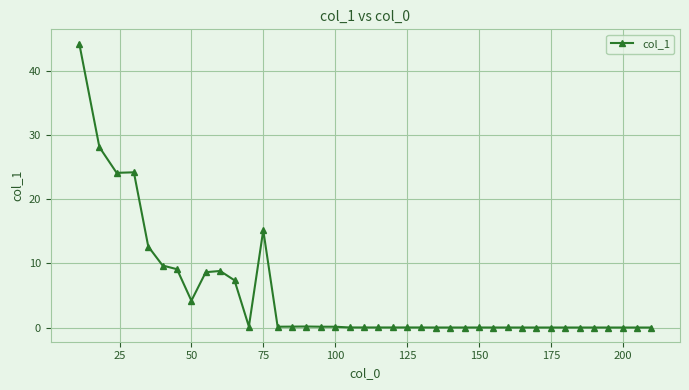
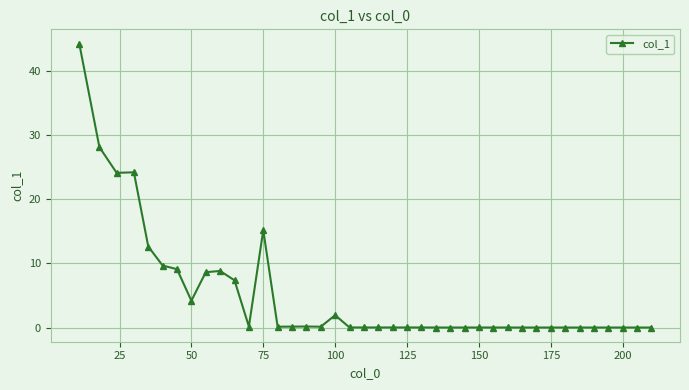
100: 0 -> 2
